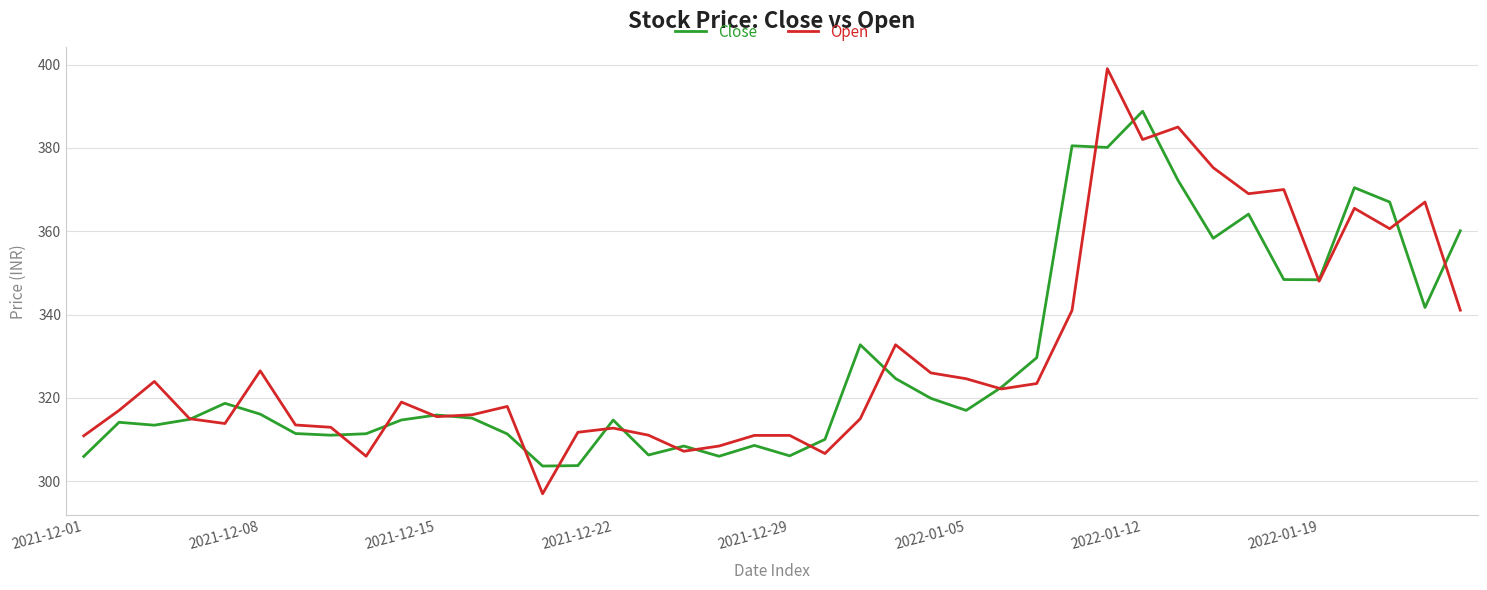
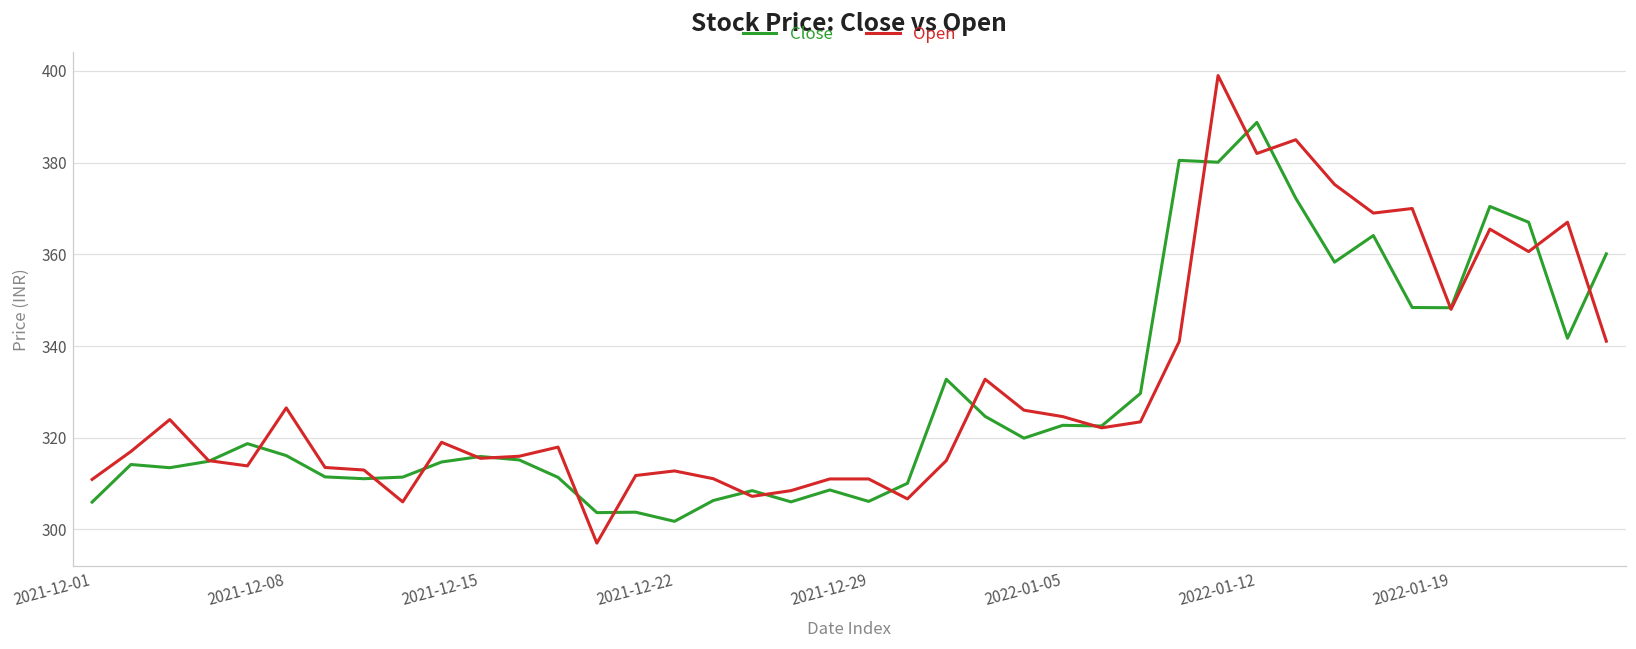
Close, 2021-12-22: 315 -> 302
Close, 2022-01-05: 317 -> 323
